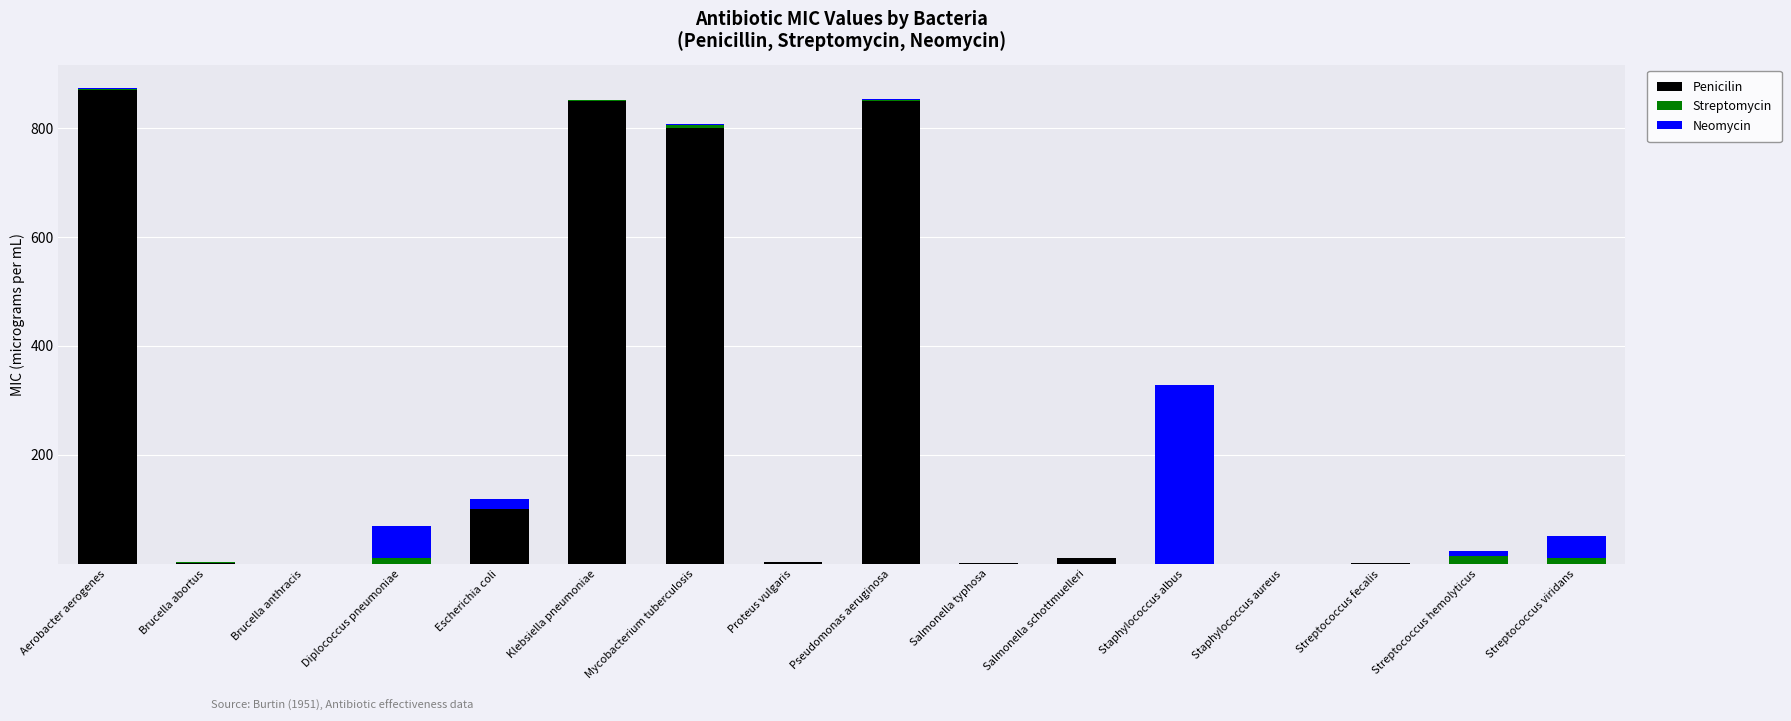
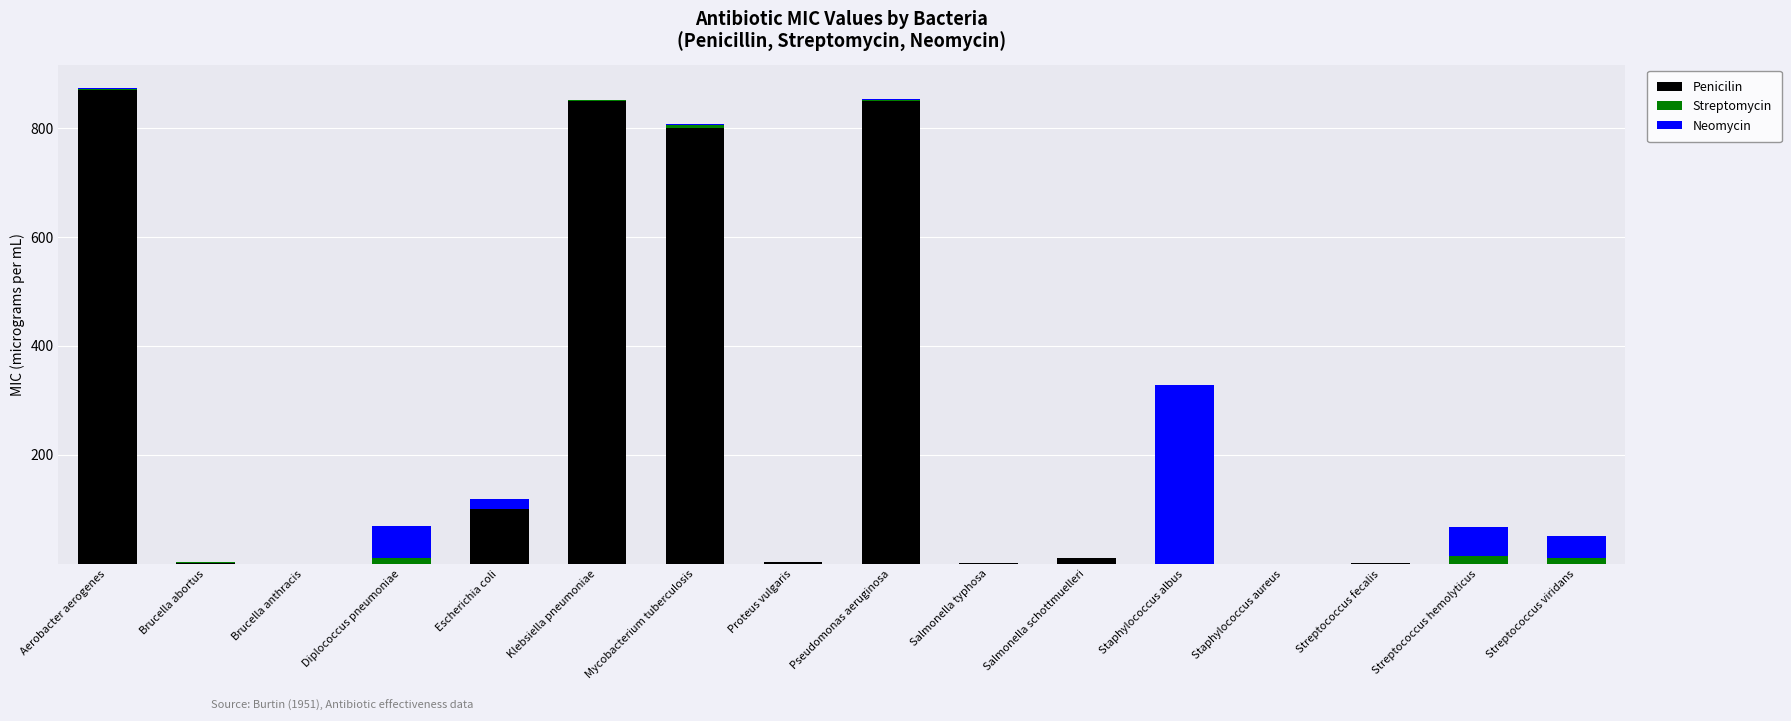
Neomycin, Streptococcus hemolyticus: 10 -> 50
